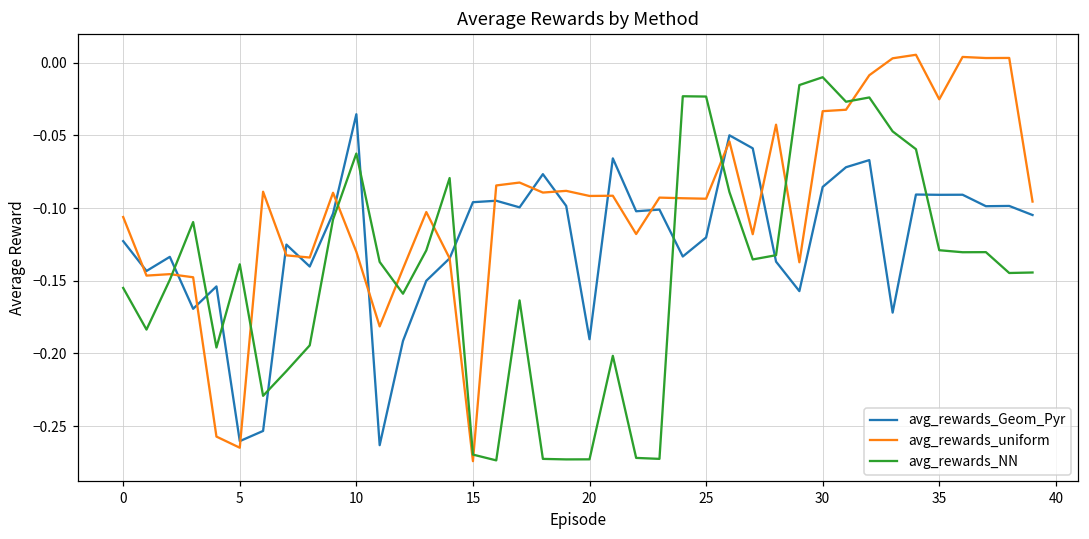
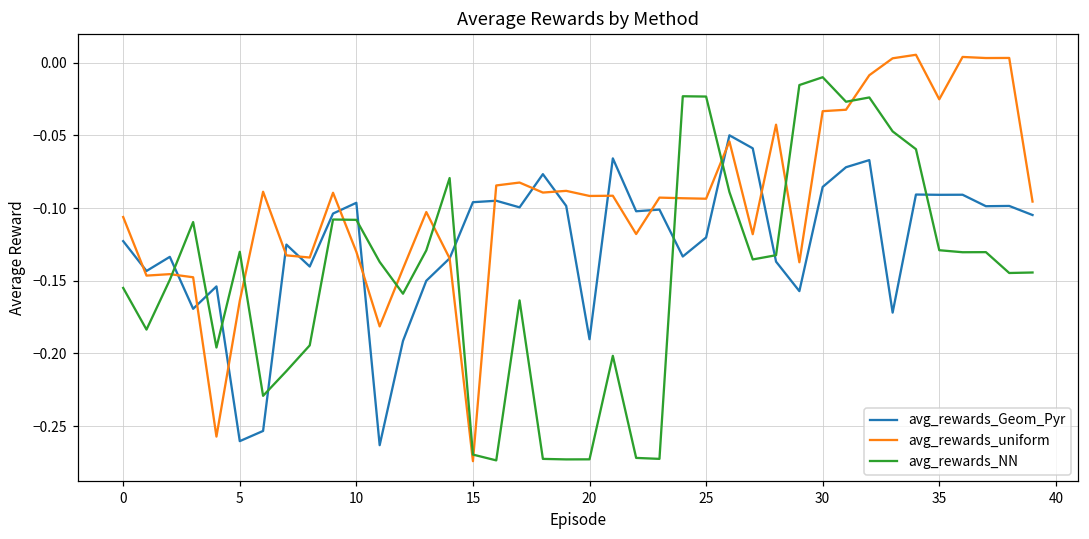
avg_rewards_uniform, 5: -0.265 -> -0.164
avg_rewards_NN, 5: -0.139 -> -0.130
avg_rewards_Geom_Pyr, 10: -0.035 -> -0.096
avg_rewards_NN, 10: -0.062 -> -0.108
